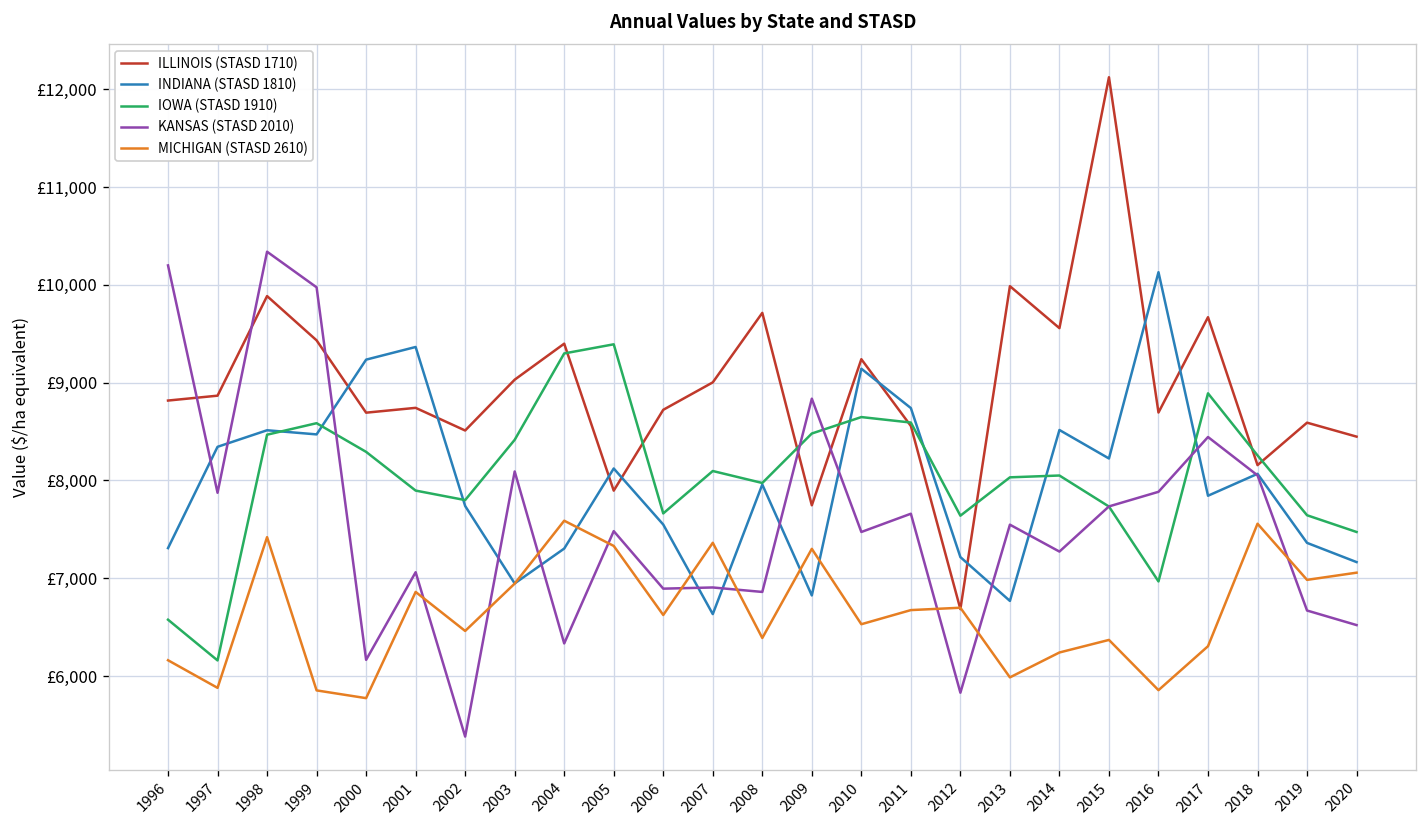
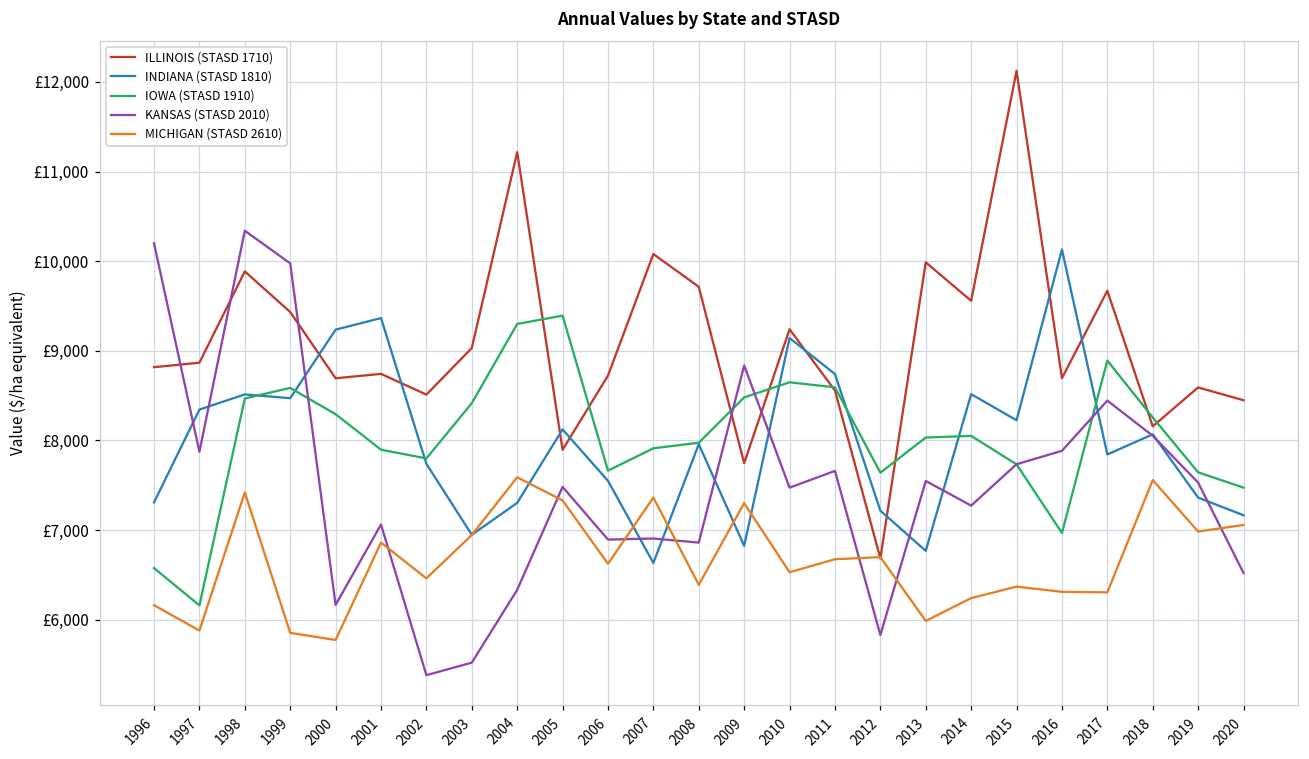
KANSAS (STASD 2010), 2003: £8,100 -> £5,500
ILLINOIS (STASD 1710), 2004: £9,400 -> £11,200
ILLINOIS (STASD 1710), 2007: £9,000 -> £10,100
IOWA (STASD 1910), 2007: £8,100 -> £7,900
MICHIGAN (STASD 2610), 2016: £5,900 -> £6,300
KANSAS (STASD 2010), 2019: £6,700 -> £7,500
